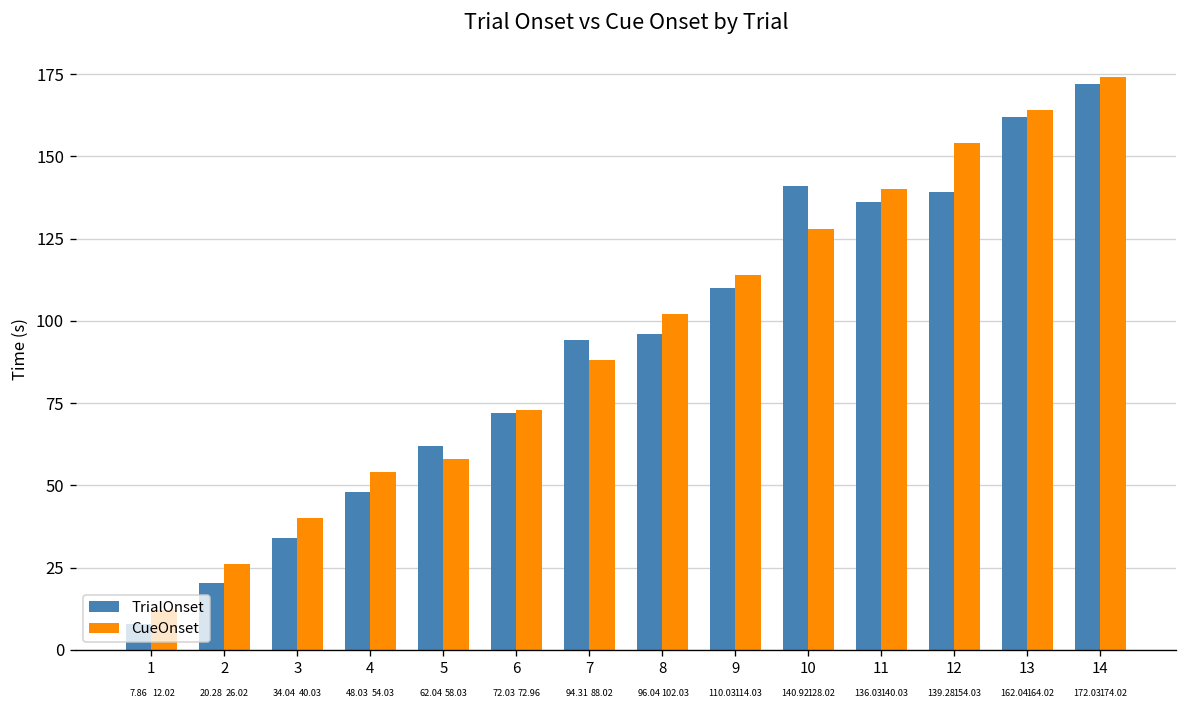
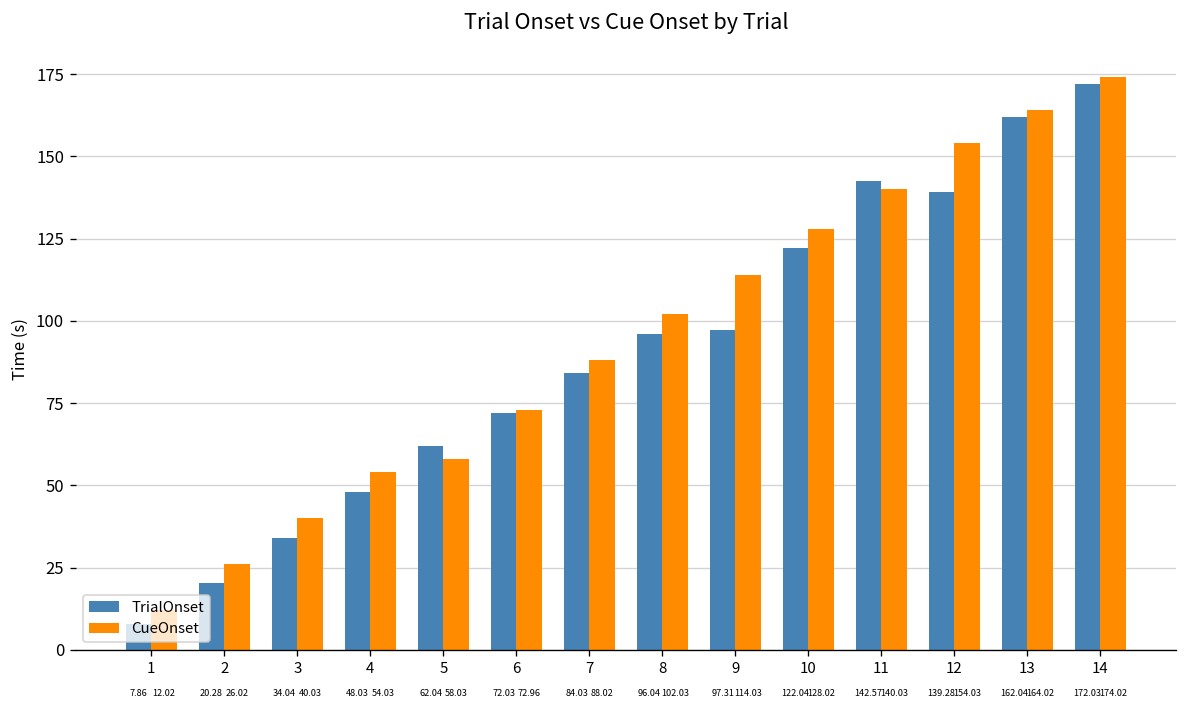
TrialOnset, 7: 94.31 -> 84.03
TrialOnset, 9: 110.03 -> 97.31
TrialOnset, 10: 140.92 -> 122.04
TrialOnset, 11: 136.03 -> 142.57
